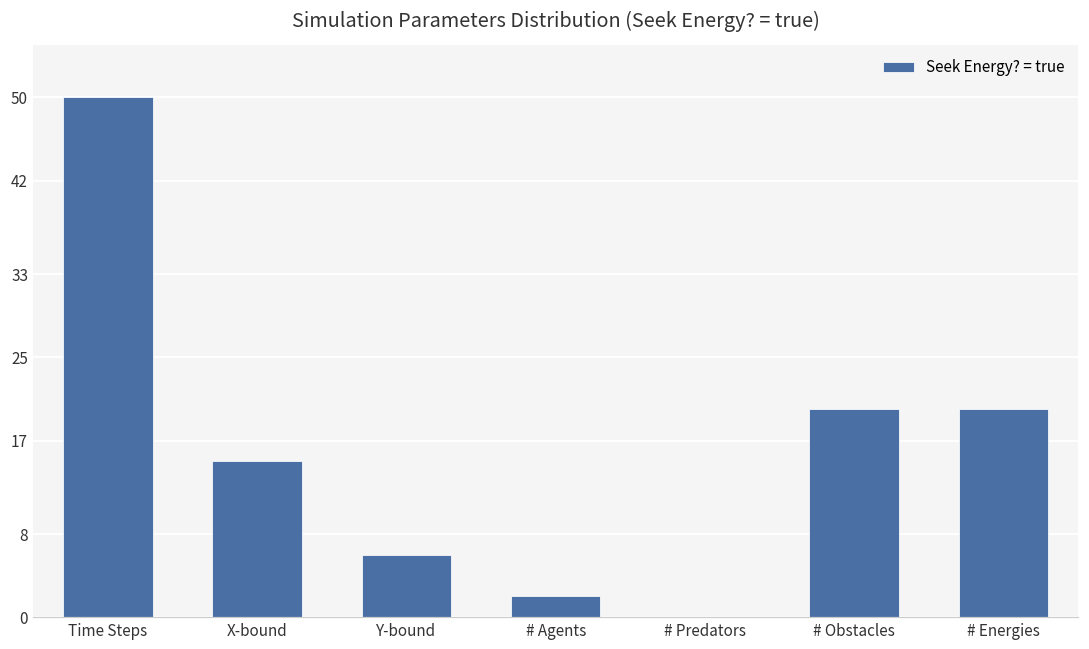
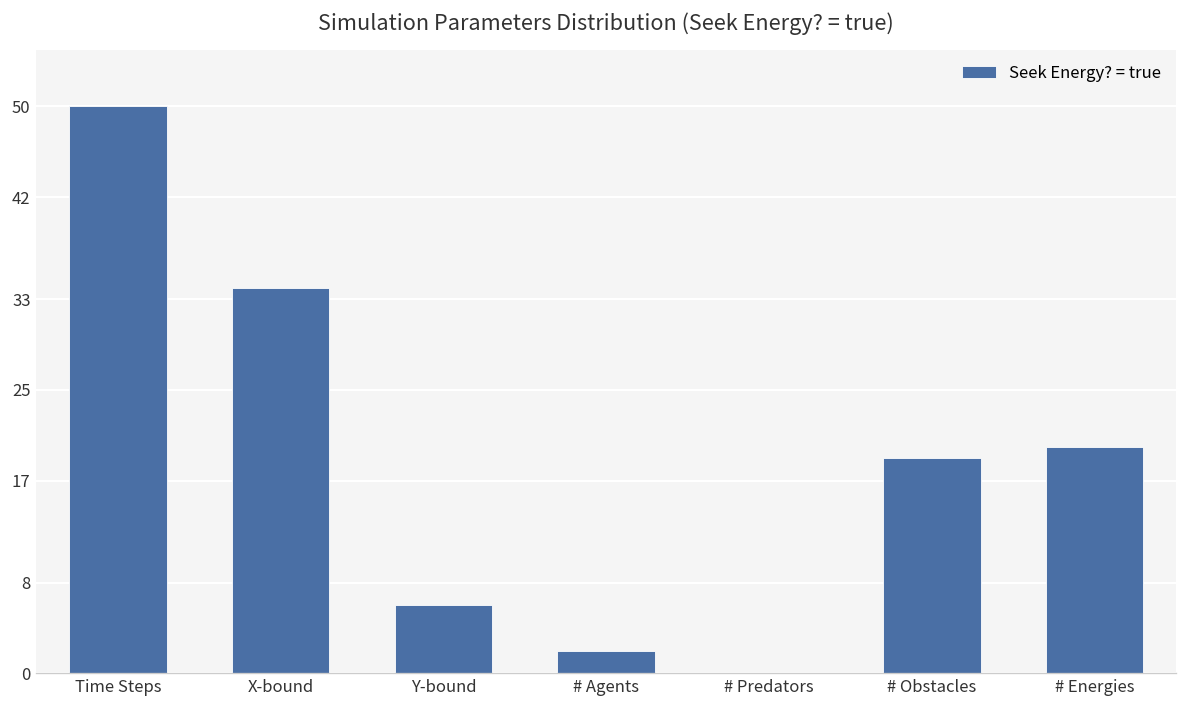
X-bound: 15 -> 34
# Obstacles: 20 -> 19
